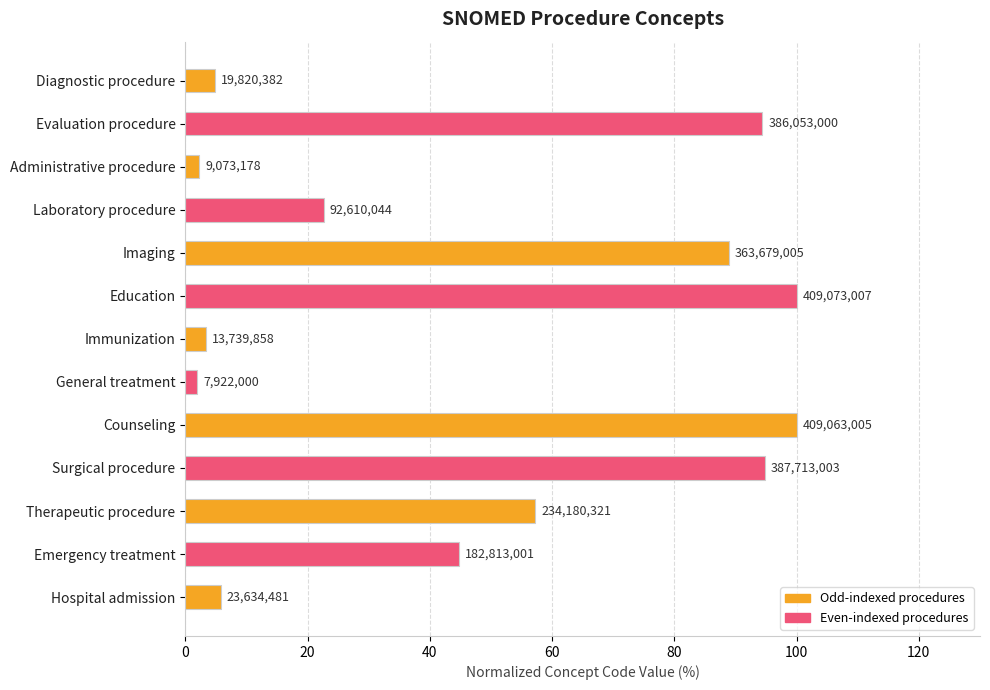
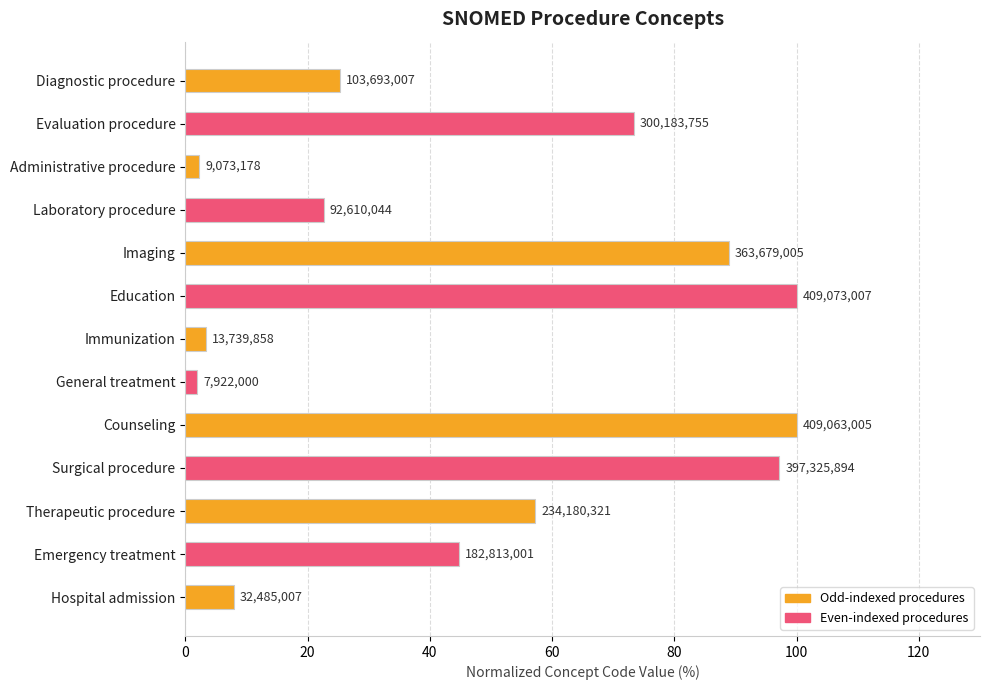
Diagnostic procedure: 19,820,382 -> 103,693,007
Evaluation procedure: 386,053,000 -> 300,183,755
Surgical procedure: 387,713,003 -> 397,325,894
Hospital admission: 23,634,481 -> 32,485,007
